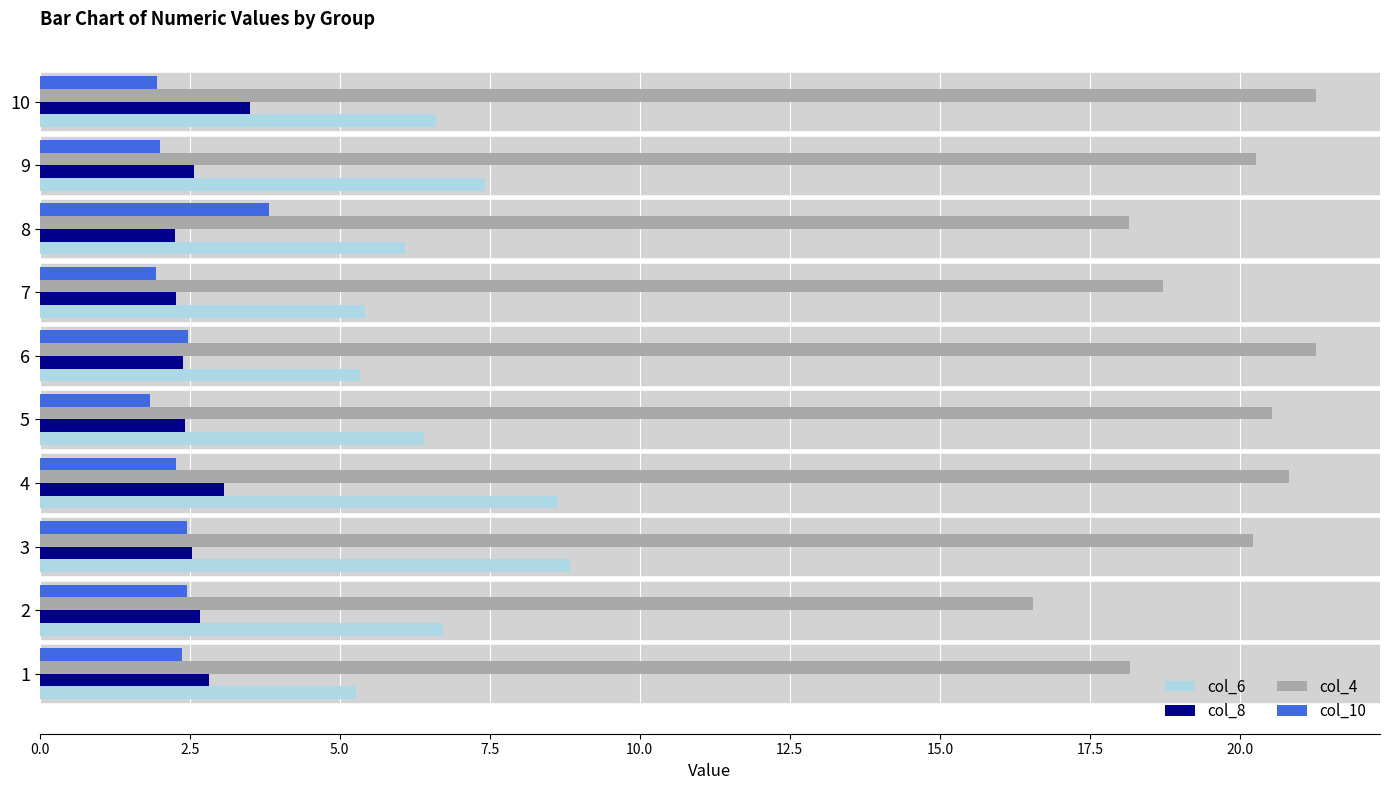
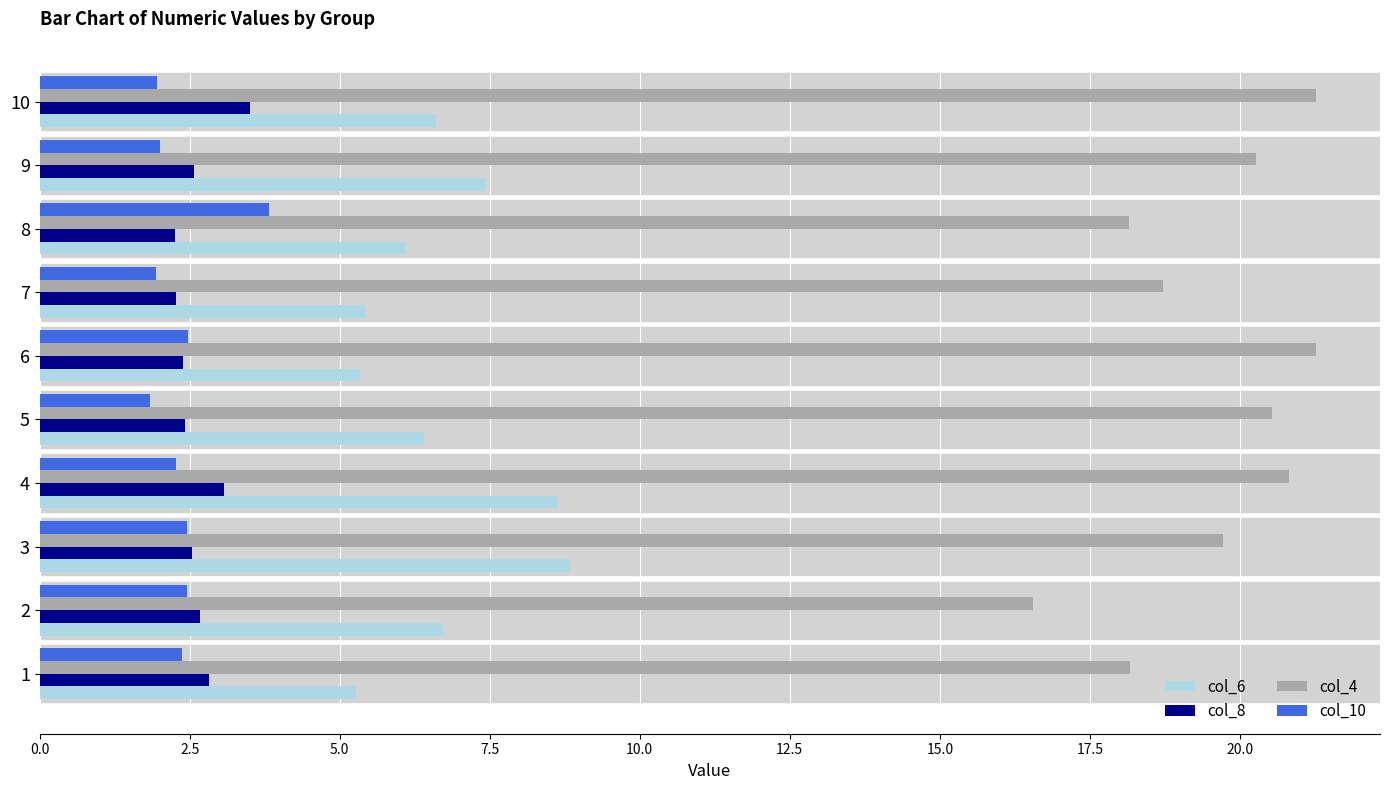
col_4, 3: 20.2 -> 19.7
